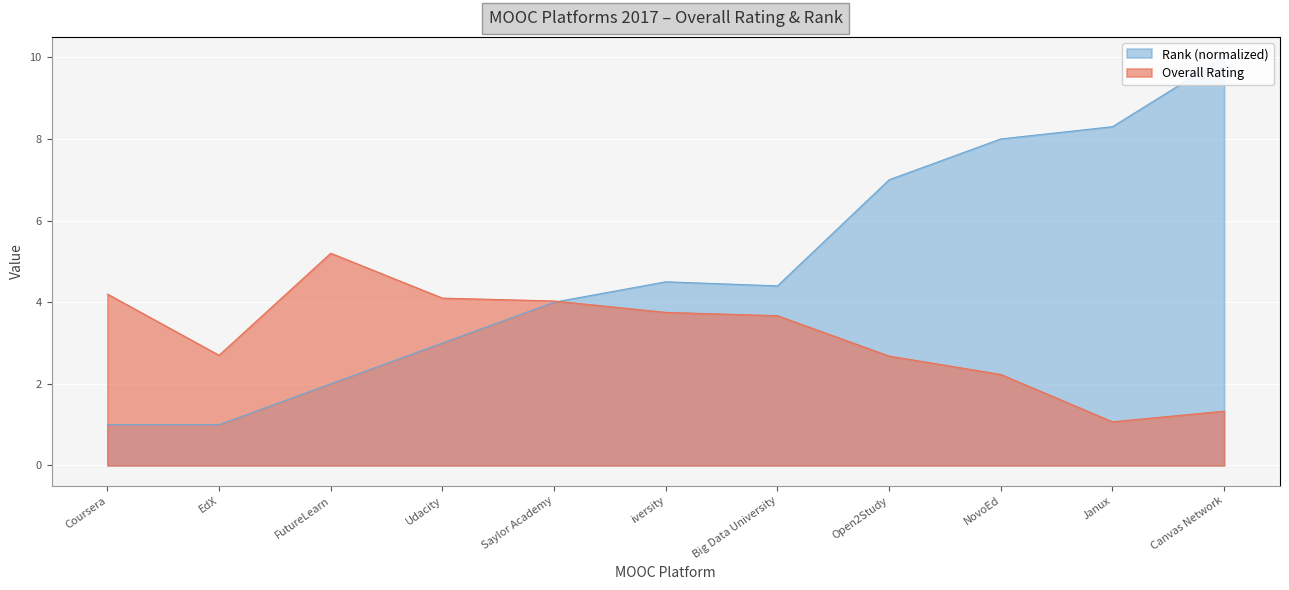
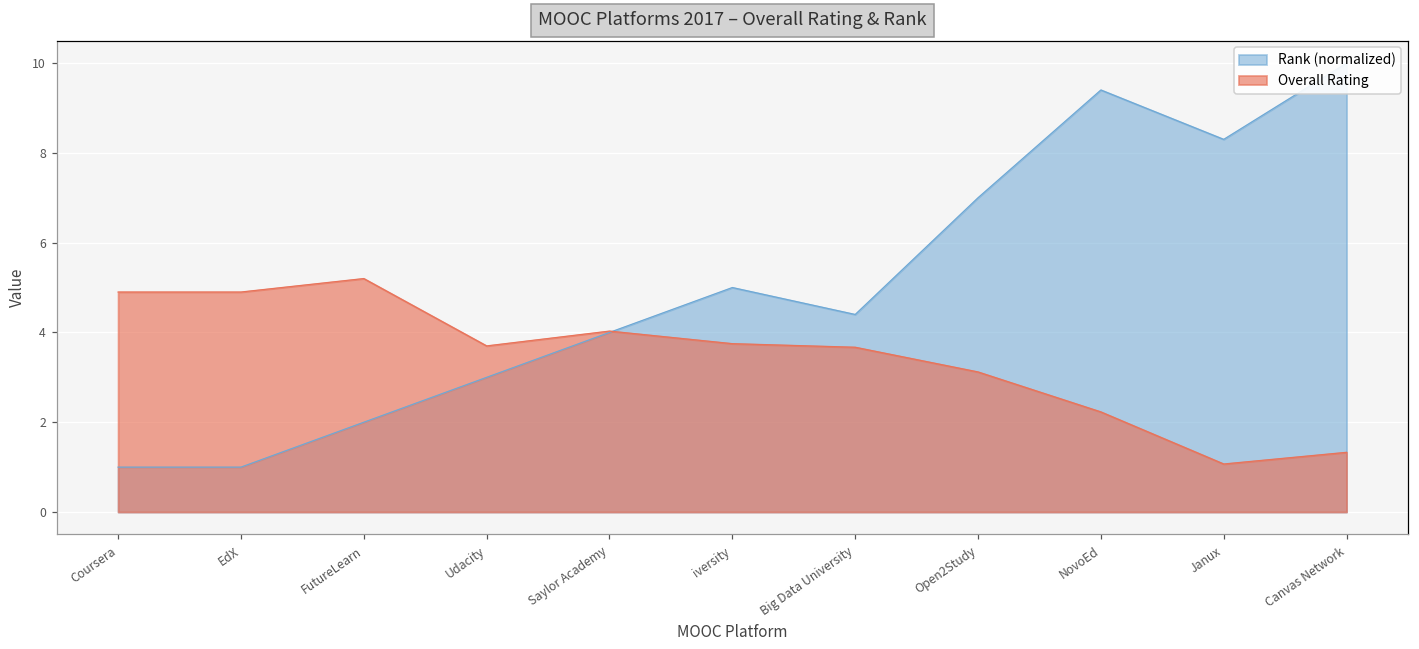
Overall Rating, Coursera: 4.2 -> 4.9
Overall Rating, EdX: 2.7 -> 4.9
Overall Rating, Udacity: 4.1 -> 3.7
Rank (normalized), iversity: 4.5 -> 5.0
Overall Rating, Open2Study: 2.7 -> 3.1
Rank (normalized), NovoEd: 8.0 -> 9.4
